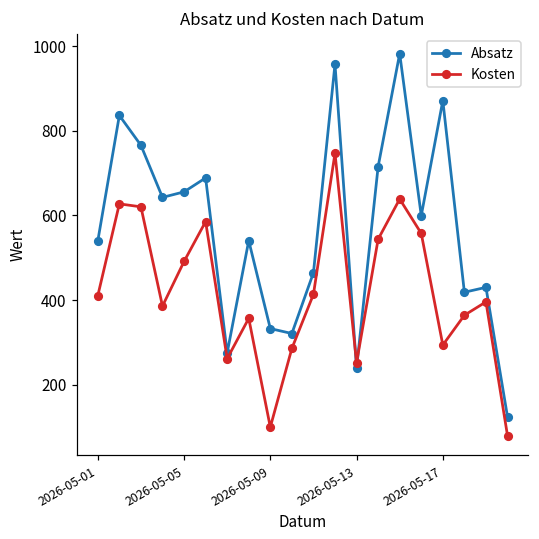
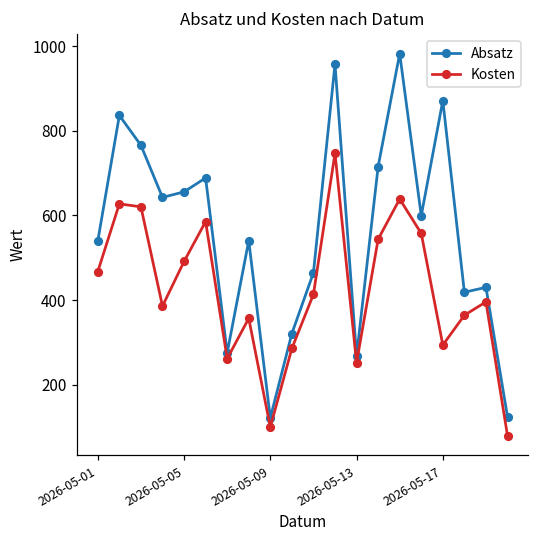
Kosten, 2026-05-01: 410 -> 470
Absatz, 2026-05-09: 330 -> 120
Absatz, 2026-05-13: 240 -> 270
